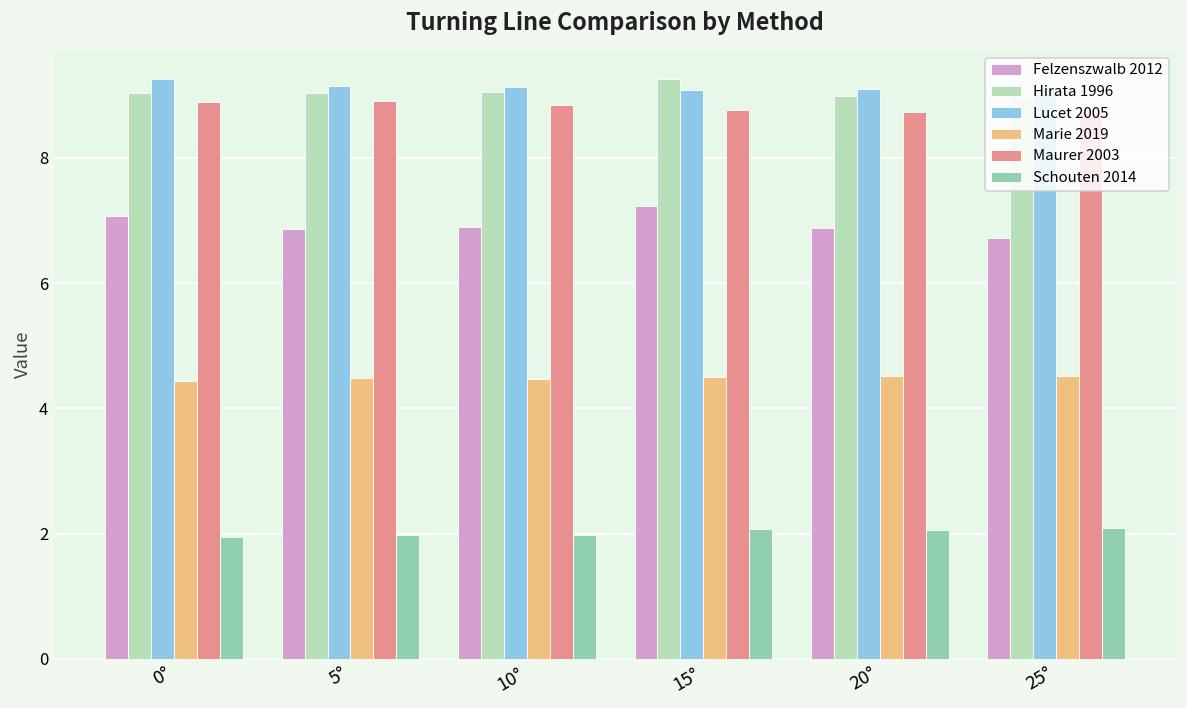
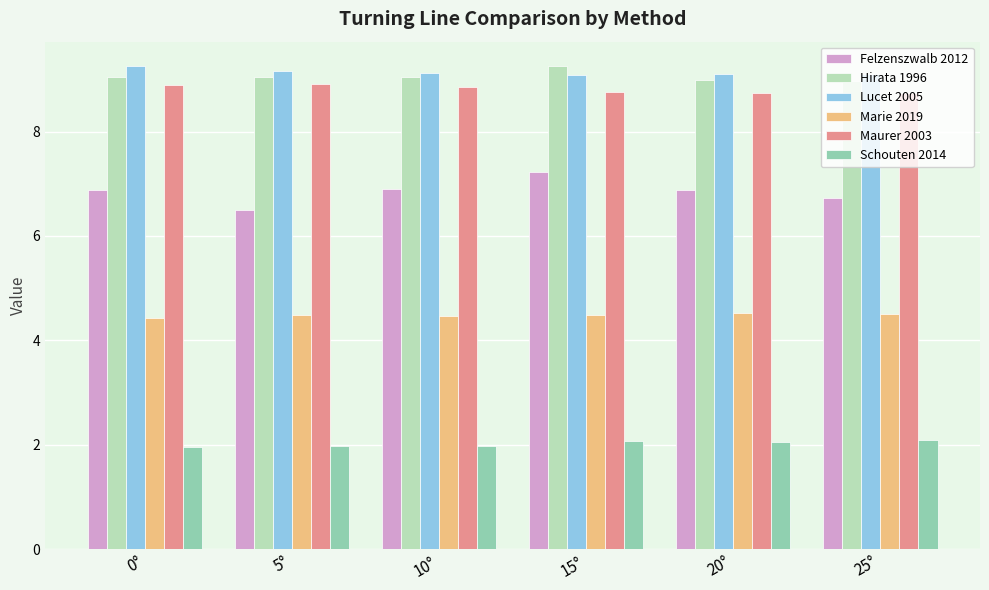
Felzenszwalb 2012, 0°: 7.1 -> 6.9
Felzenszwalb 2012, 5°: 6.9 -> 6.5
